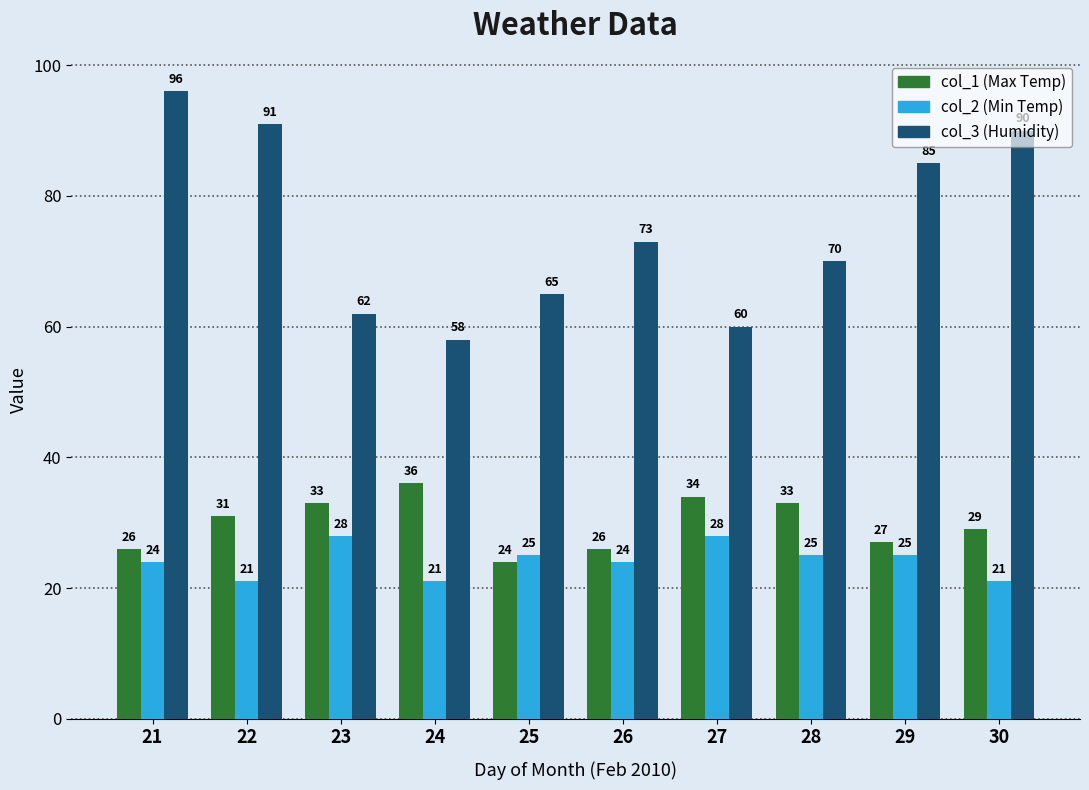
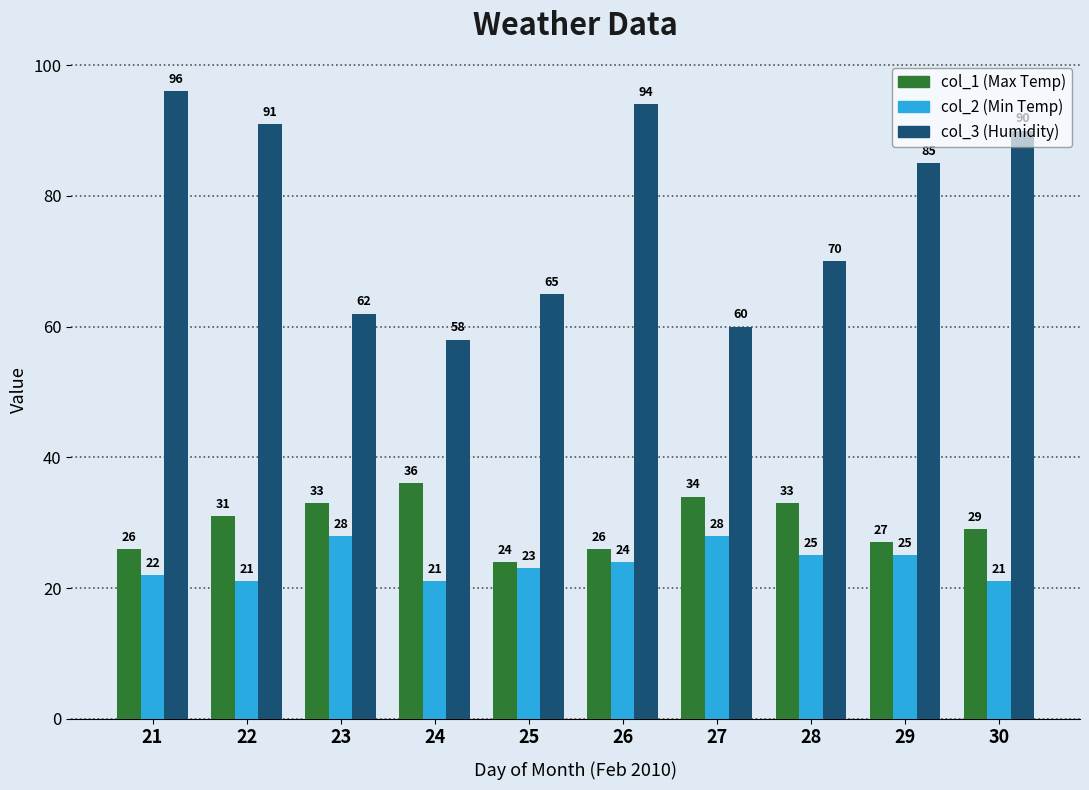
col_2 (Min Temp), 21: 24 -> 22
col_2 (Min Temp), 25: 25 -> 23
col_3 (Humidity), 26: 73 -> 94
